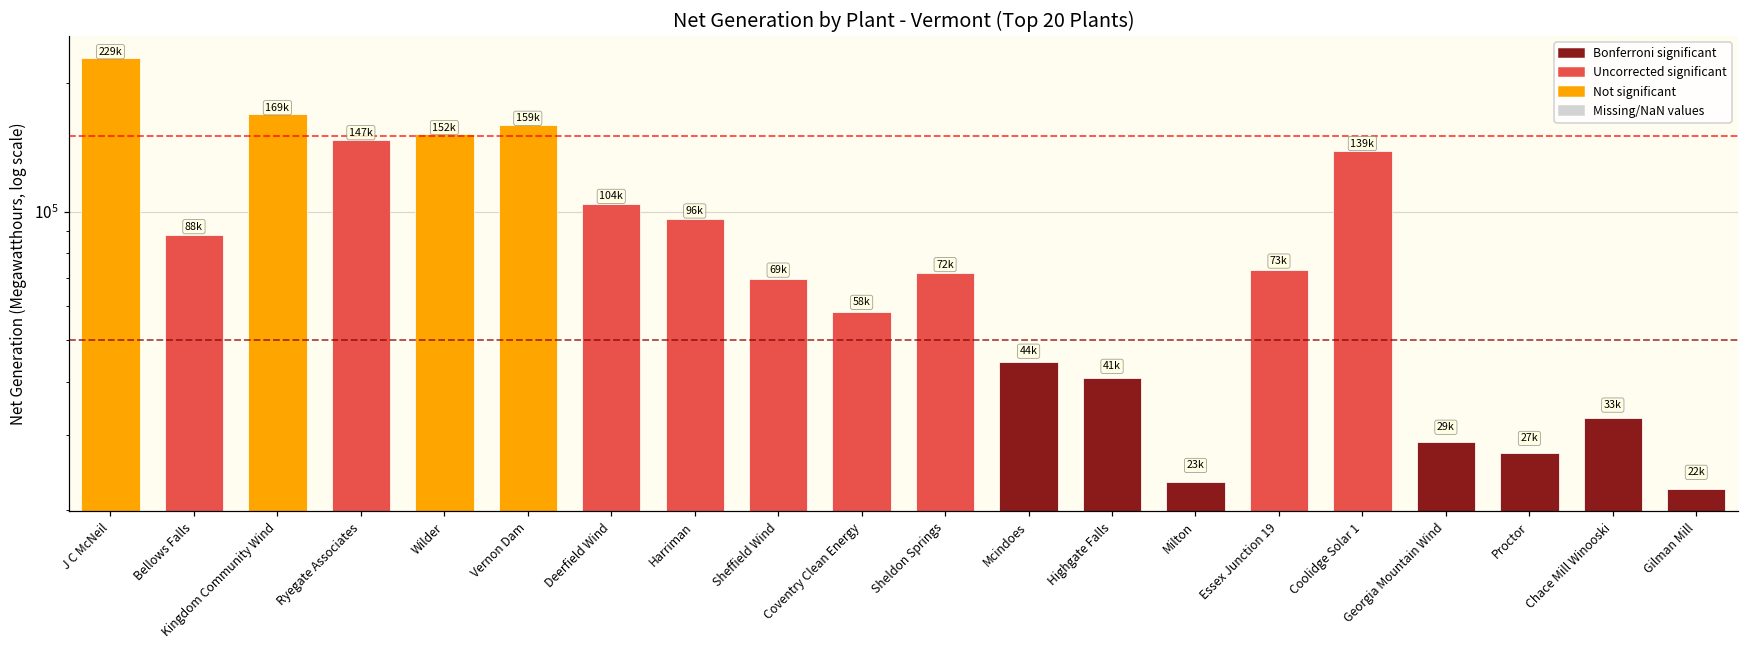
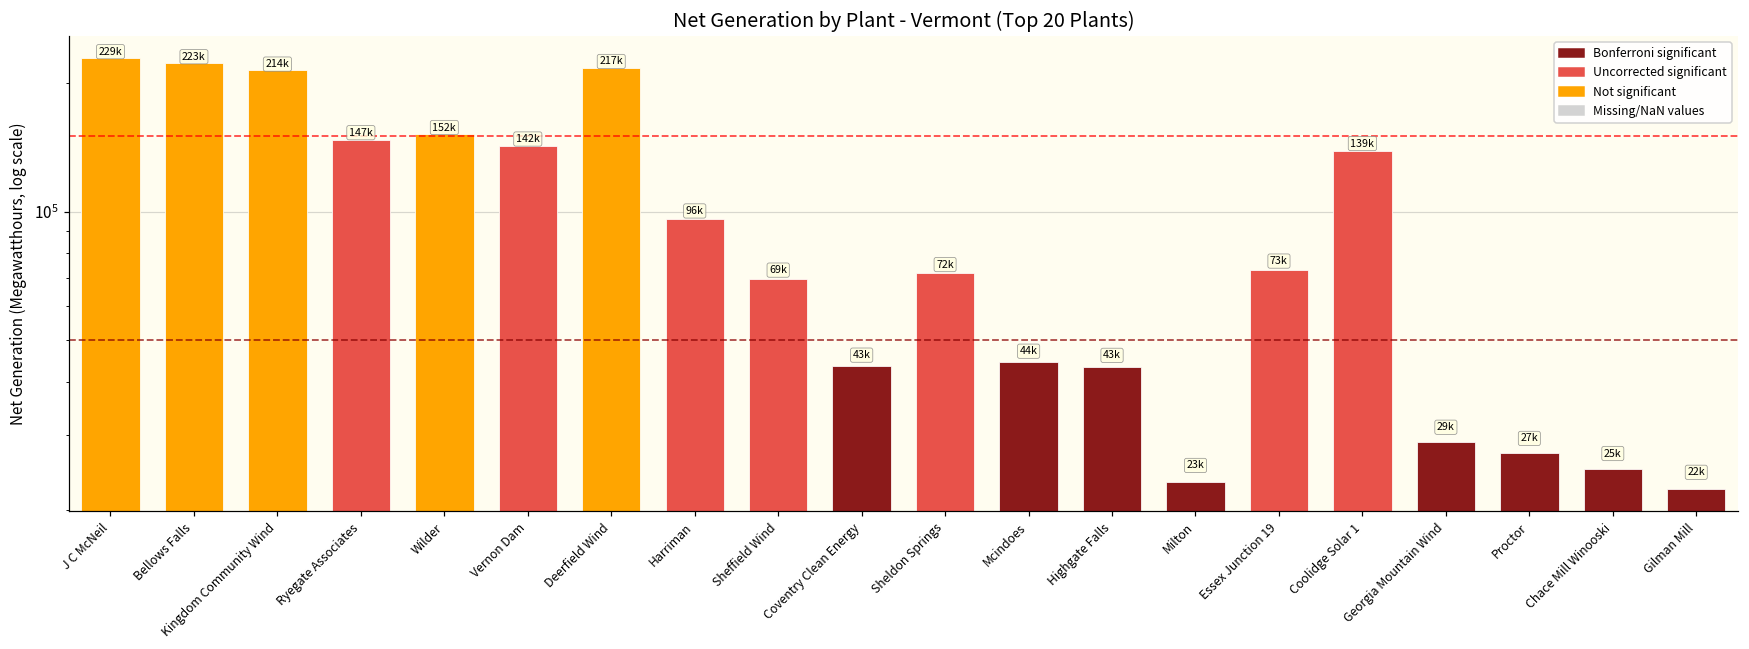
Bellows Falls: 88k -> 223k
Kingdom Community Wind: 169k -> 214k
Vernon Dam: 159k -> 142k
Deerfield Wind: 104k -> 217k
Coventry Clean Energy: 58k -> 43k
Highgate Falls: 41k -> 43k
Chace Mill Winooski: 33k -> 25k
